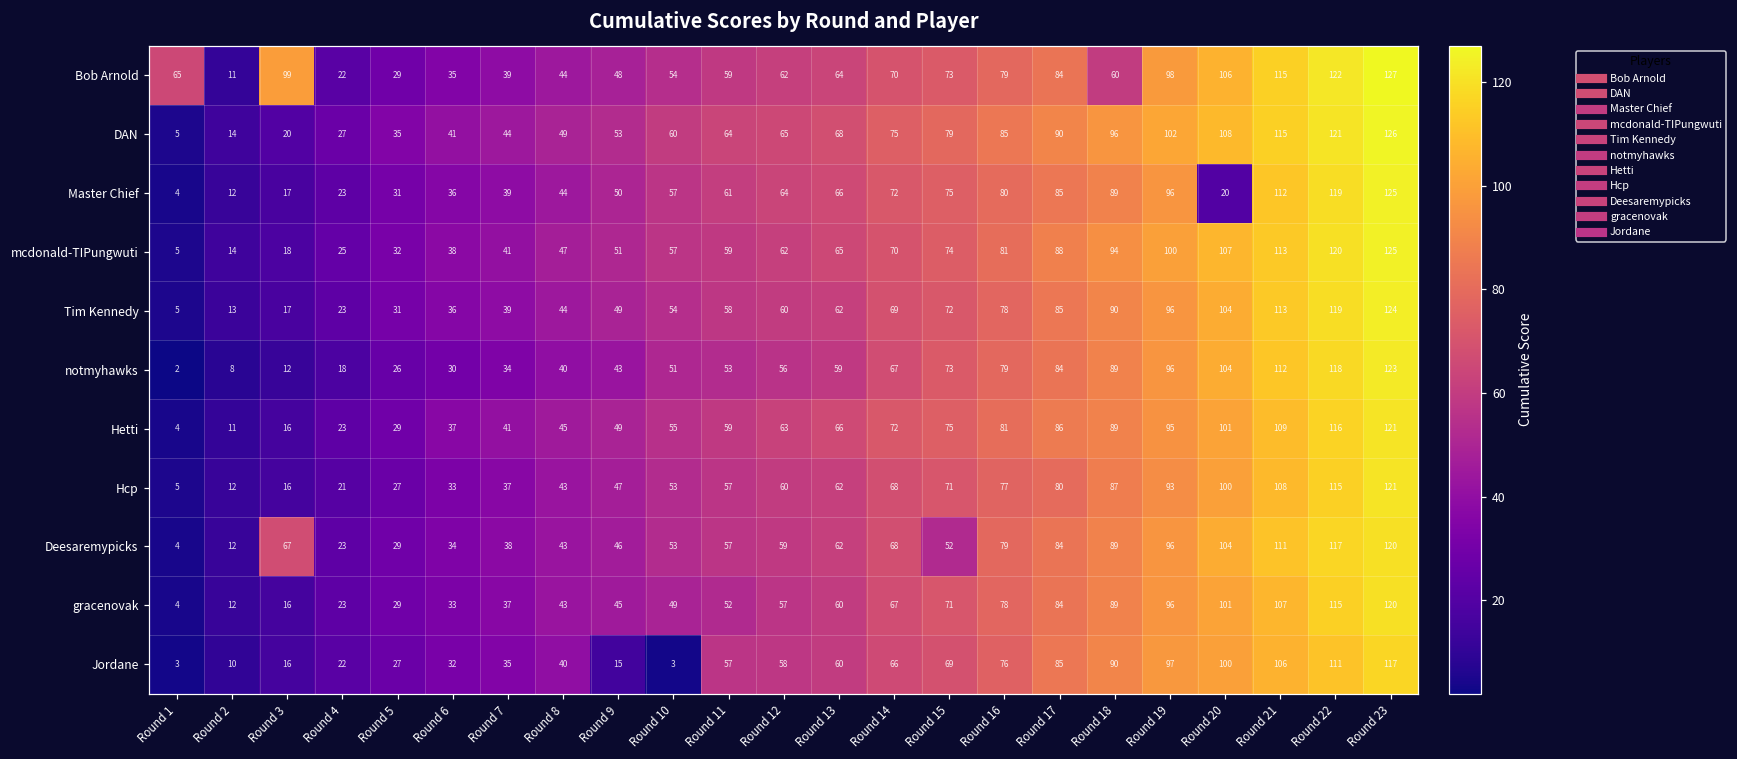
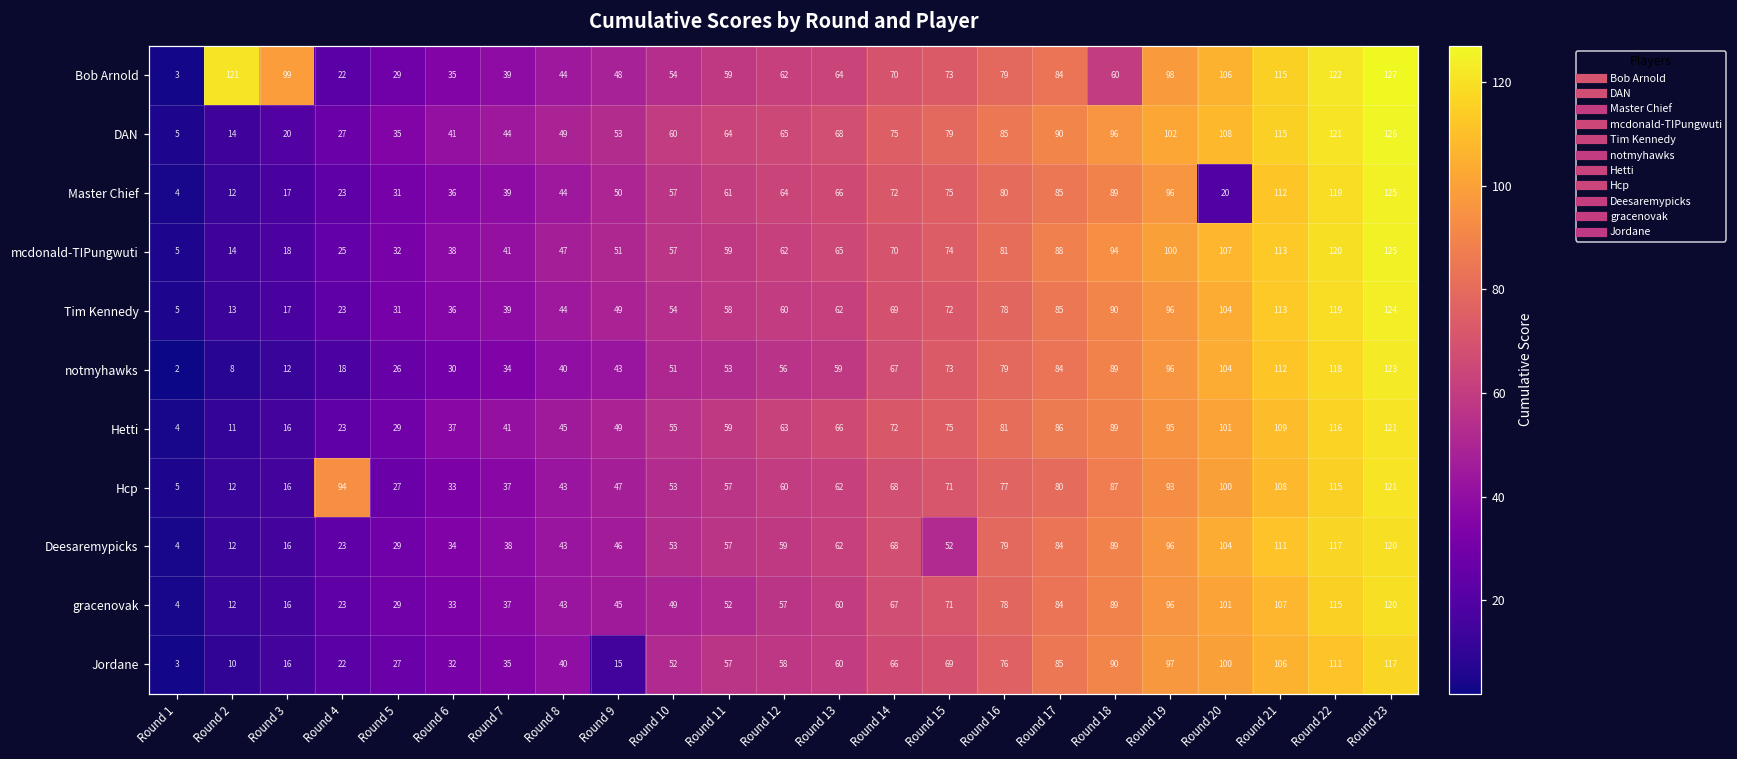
Bob Arnold, Round 1: 65 -> 3
Bob Arnold, Round 2: 11 -> 121
Hcp, Round 4: 21 -> 94
Deesaremypicks, Round 3: 67 -> 16
Jordane, Round 10: 3 -> 52
